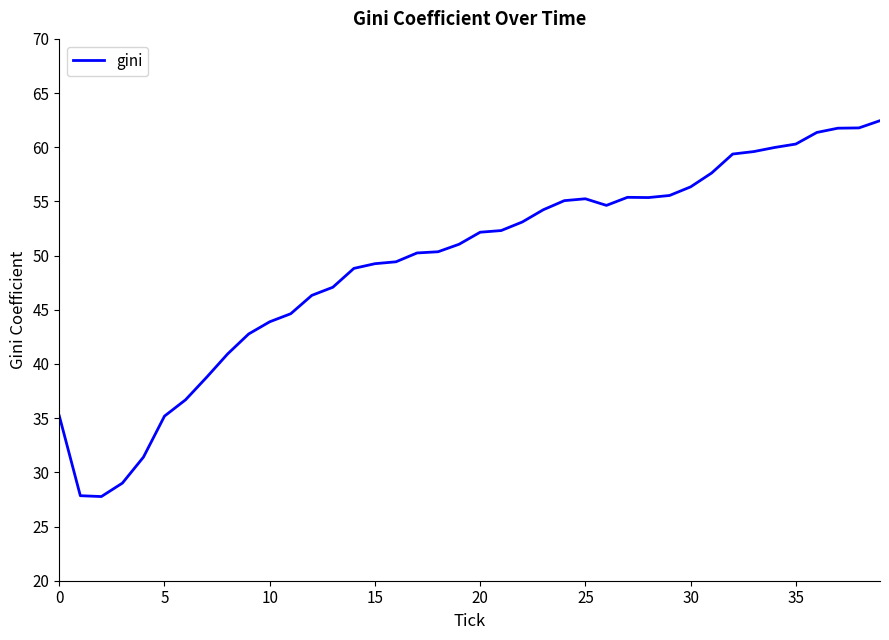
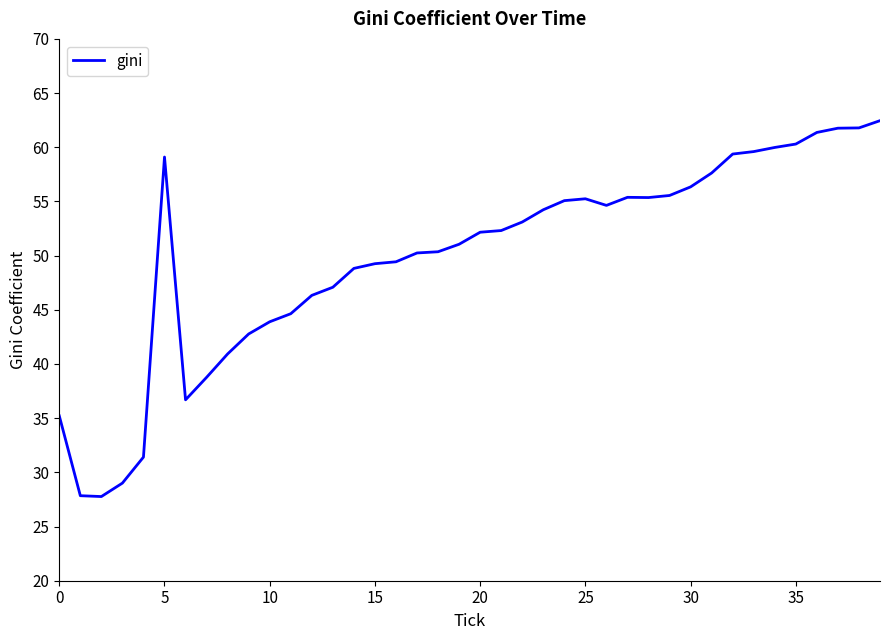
5: 35.2 -> 59.1
